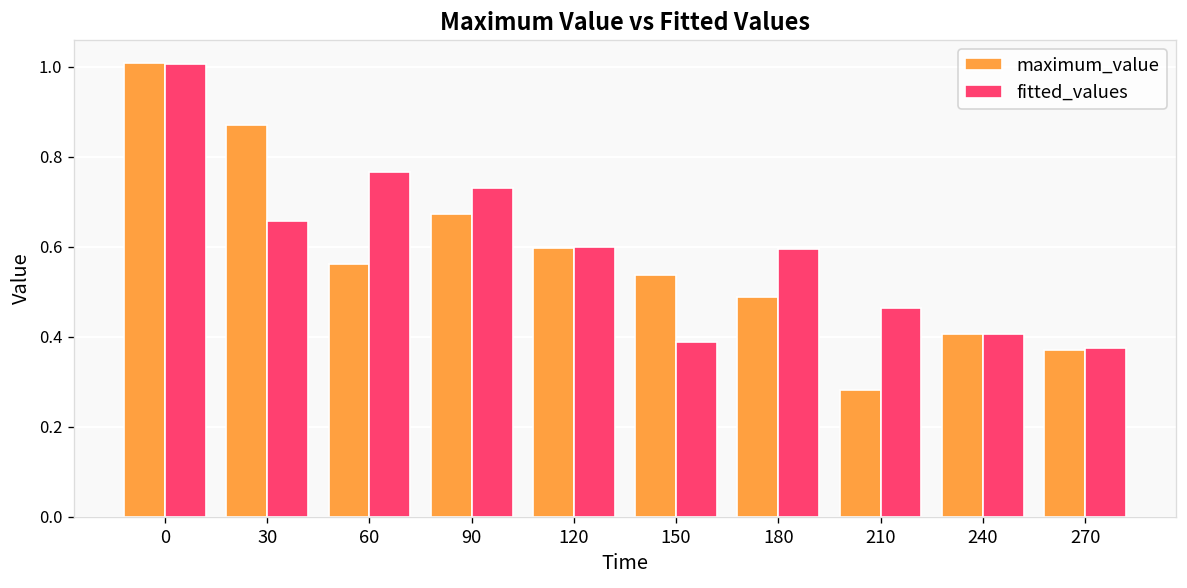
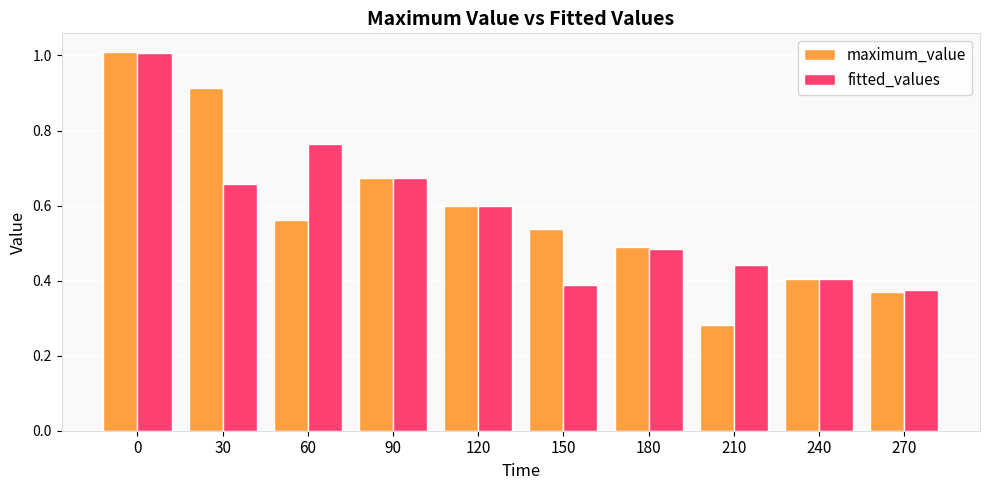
maximum_value, 30: 0.87 -> 0.91
fitted_values, 90: 0.73 -> 0.67
fitted_values, 180: 0.60 -> 0.48
fitted_values, 210: 0.46 -> 0.44
